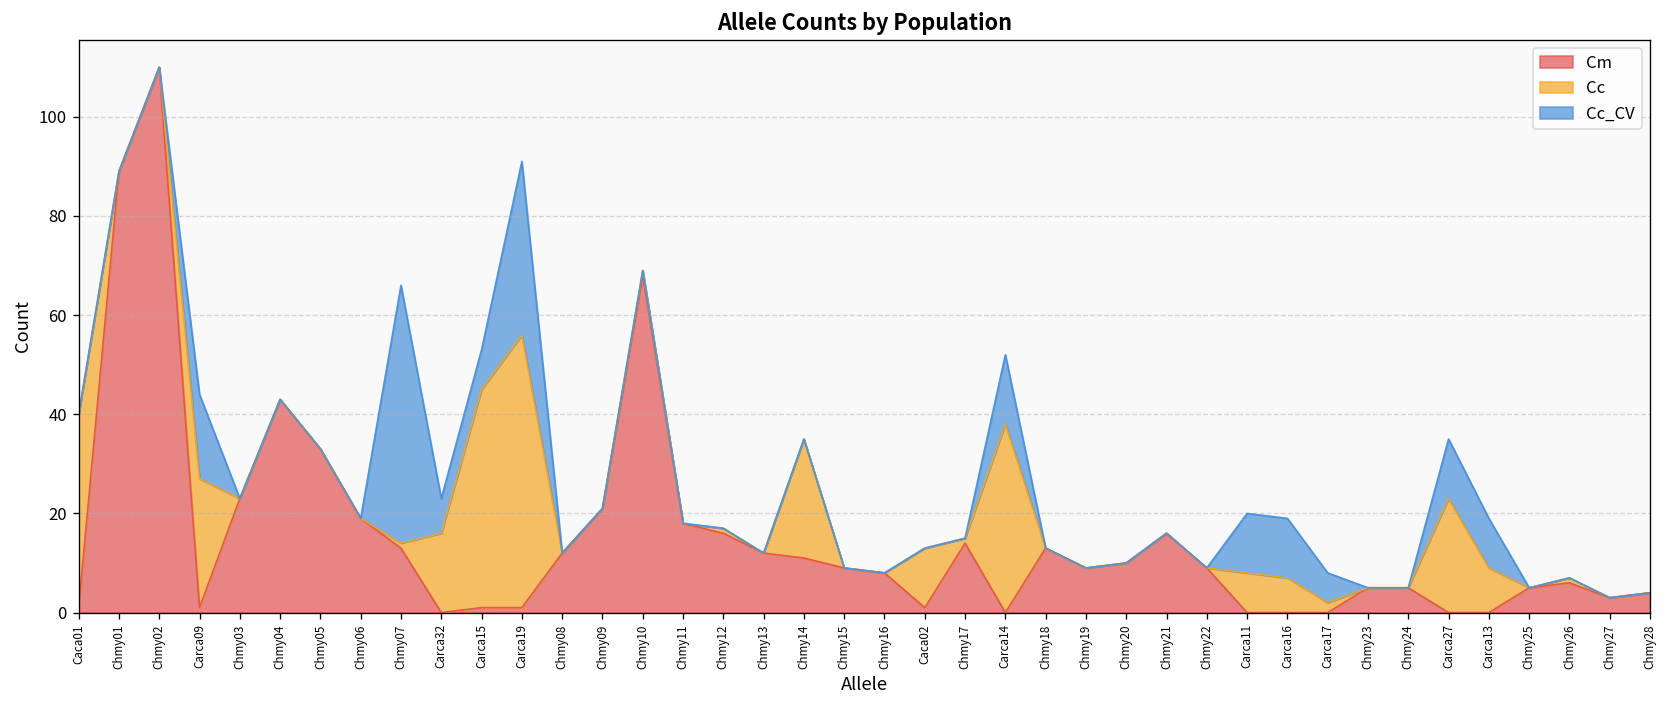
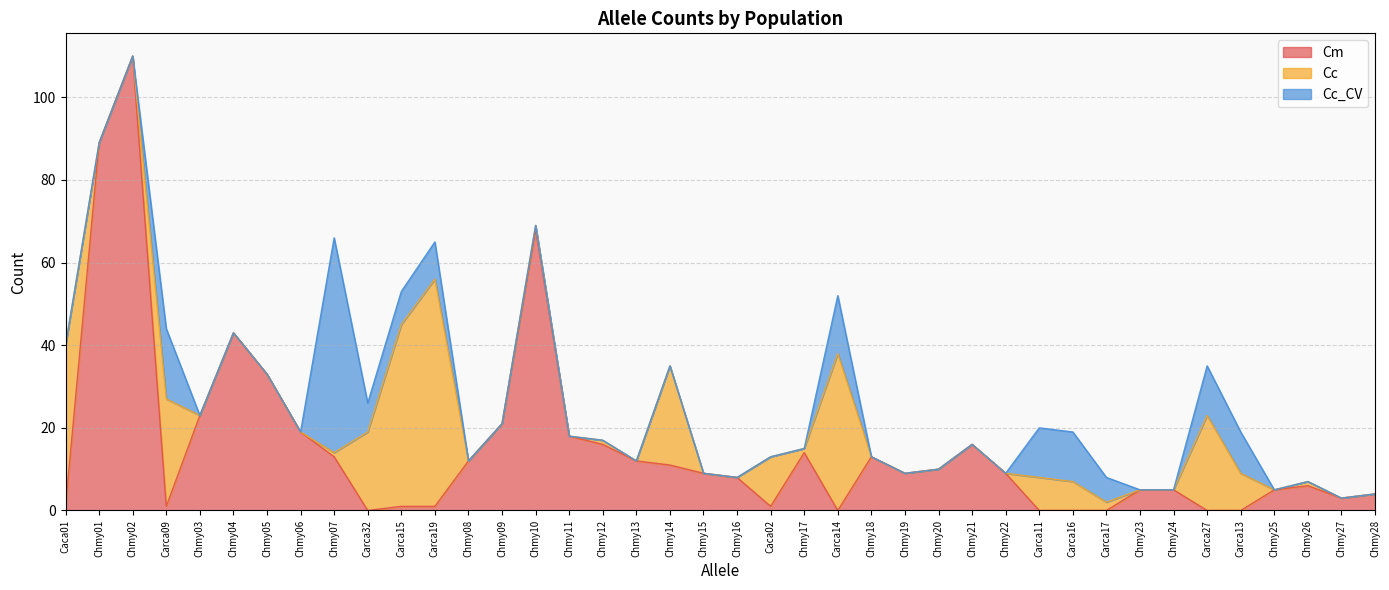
Cc, Carca32: 16 -> 19
Cc_CV, Carca19: 35 -> 9
